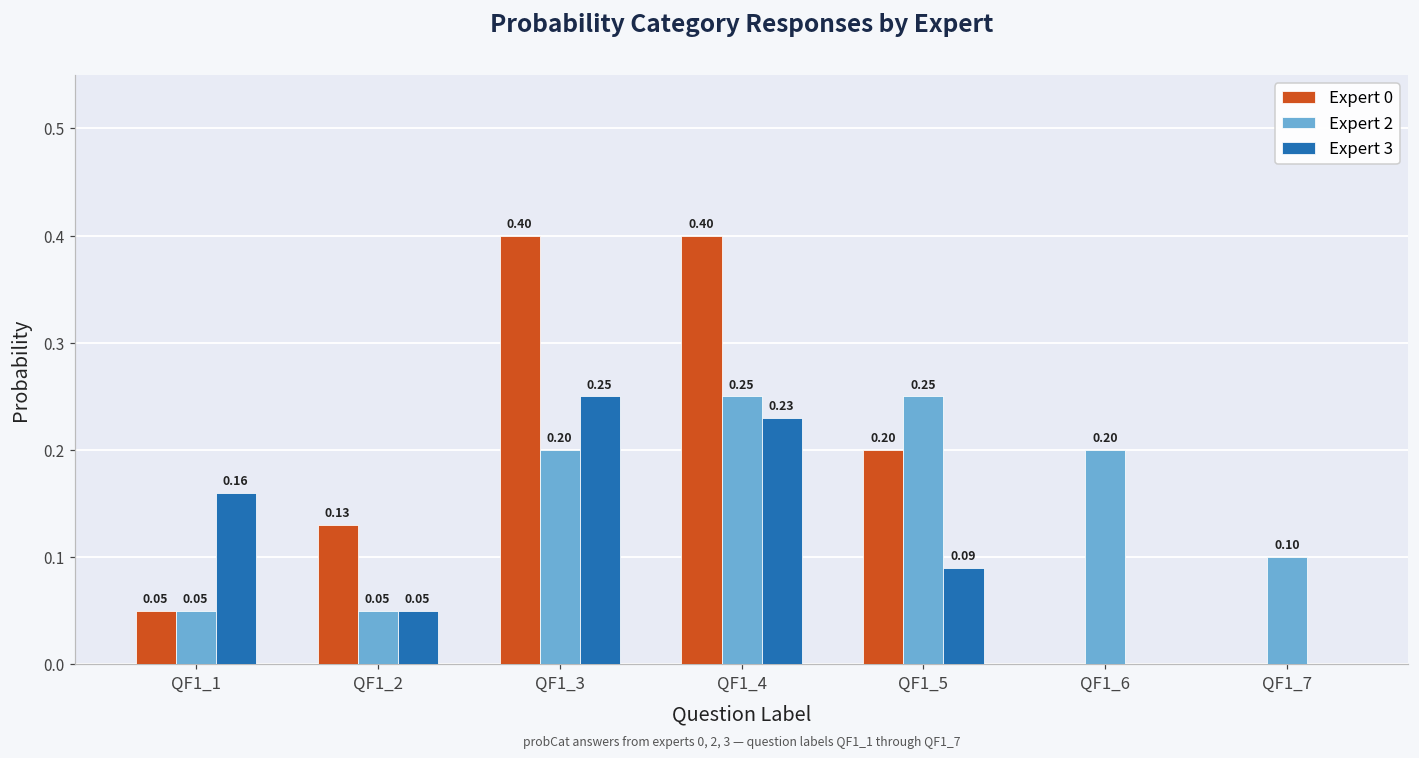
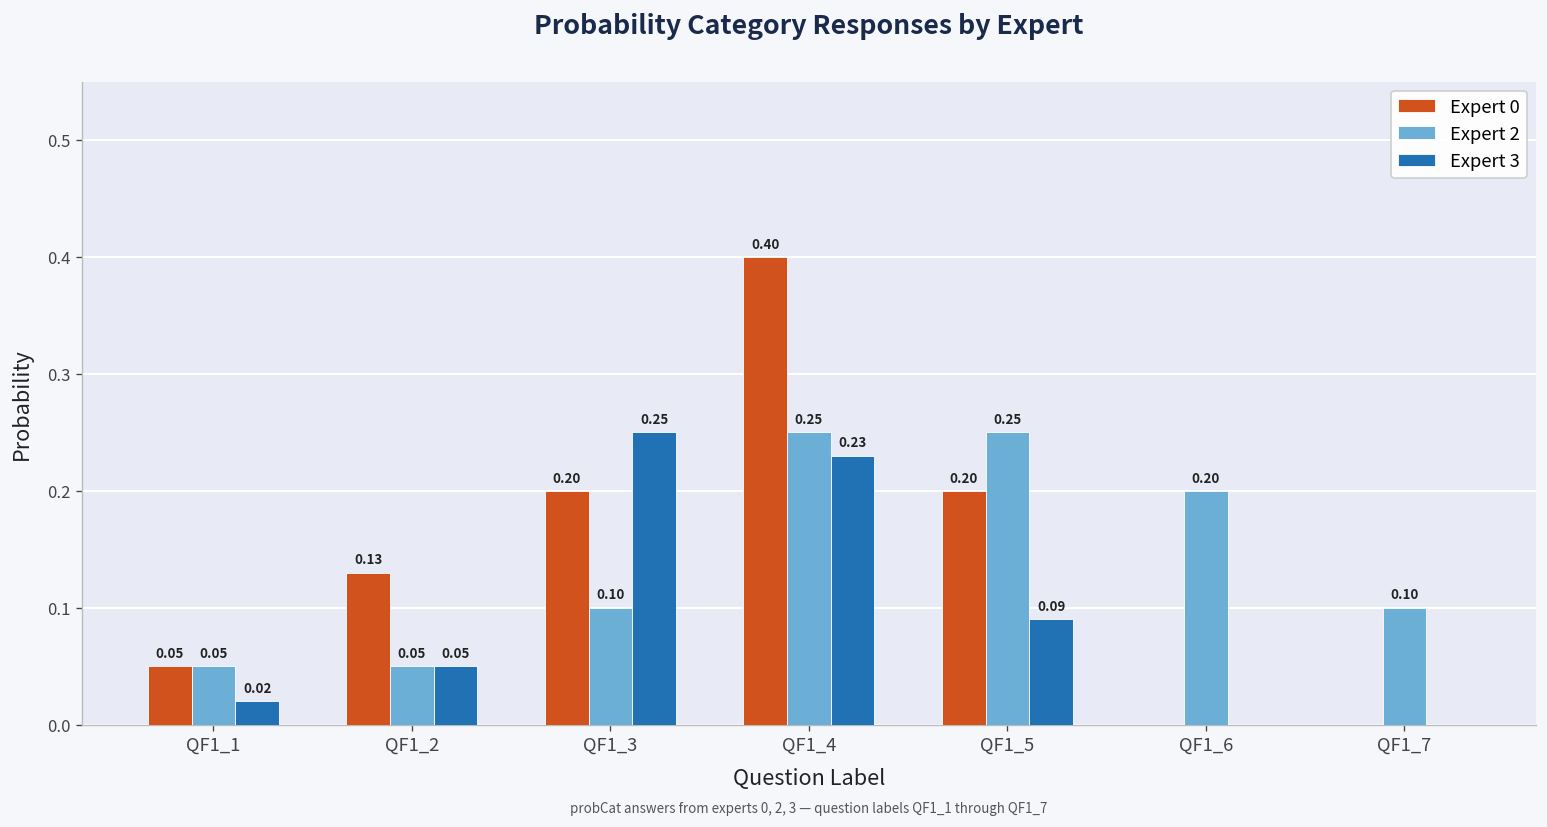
Expert 3, QF1_1: 0.16 -> 0.02
Expert 0, QF1_3: 0.40 -> 0.20
Expert 2, QF1_3: 0.20 -> 0.10
